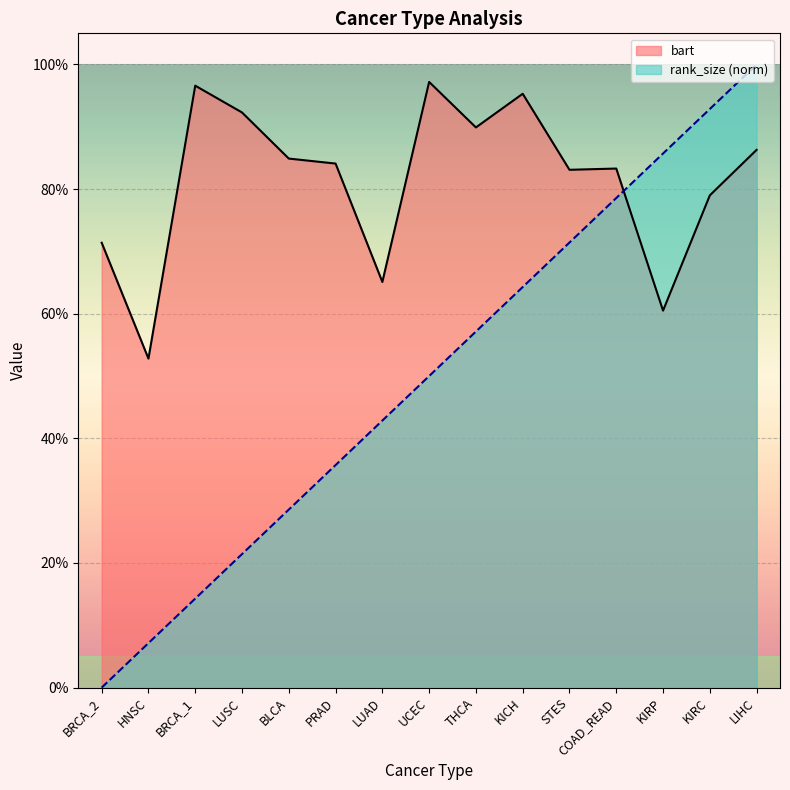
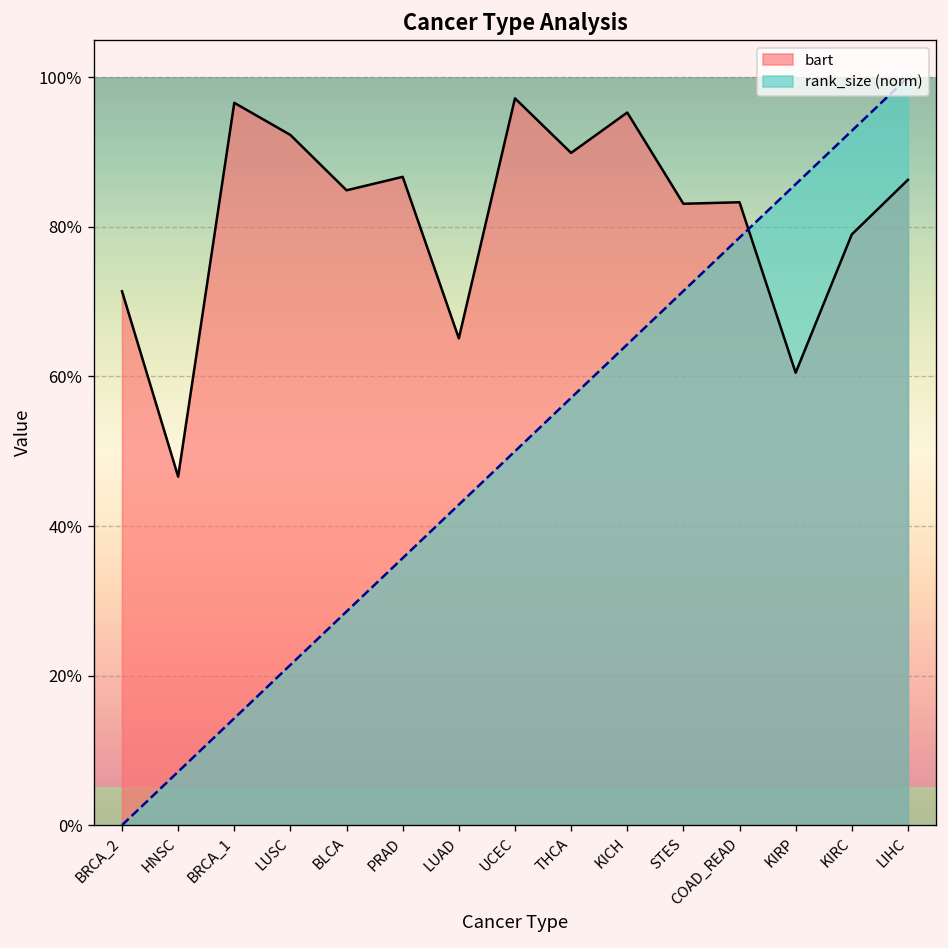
bart, HNSC: 53% -> 47%
bart, PRAD: 84% -> 87%
